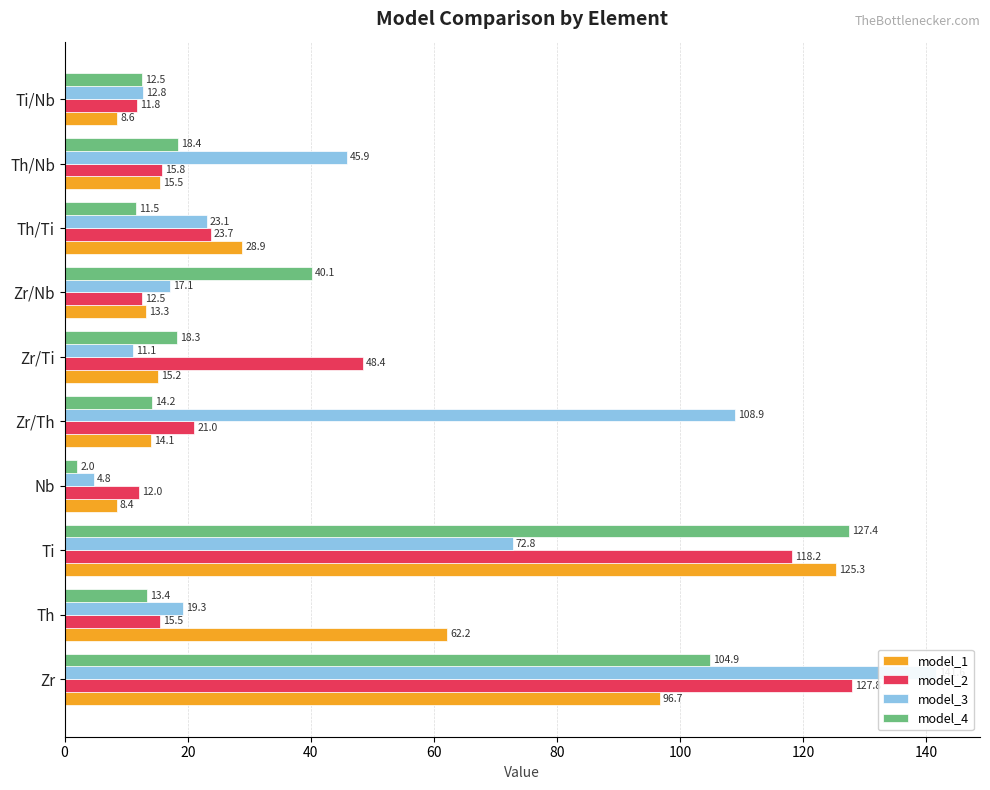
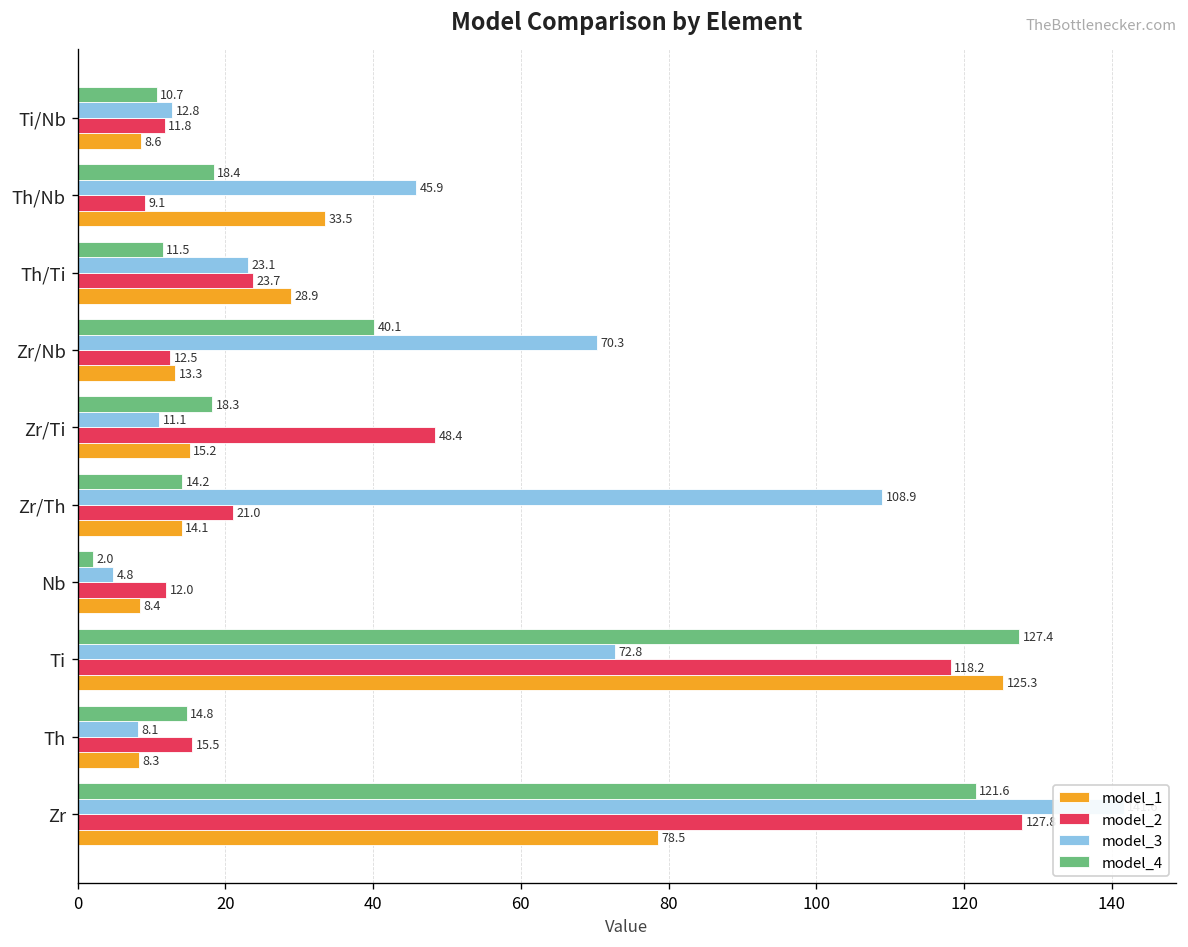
model_4, Ti/Nb: 12.5 -> 10.7
model_2, Th/Nb: 15.8 -> 9.1
model_1, Th/Nb: 15.5 -> 33.5
model_3, Zr/Nb: 17.1 -> 70.3
model_4, Th: 13.4 -> 14.8
model_3, Th: 19.3 -> 8.1
model_1, Th: 62.2 -> 8.3
model_4, Zr: 104.9 -> 121.6
model_1, Zr: 96.7 -> 78.5
